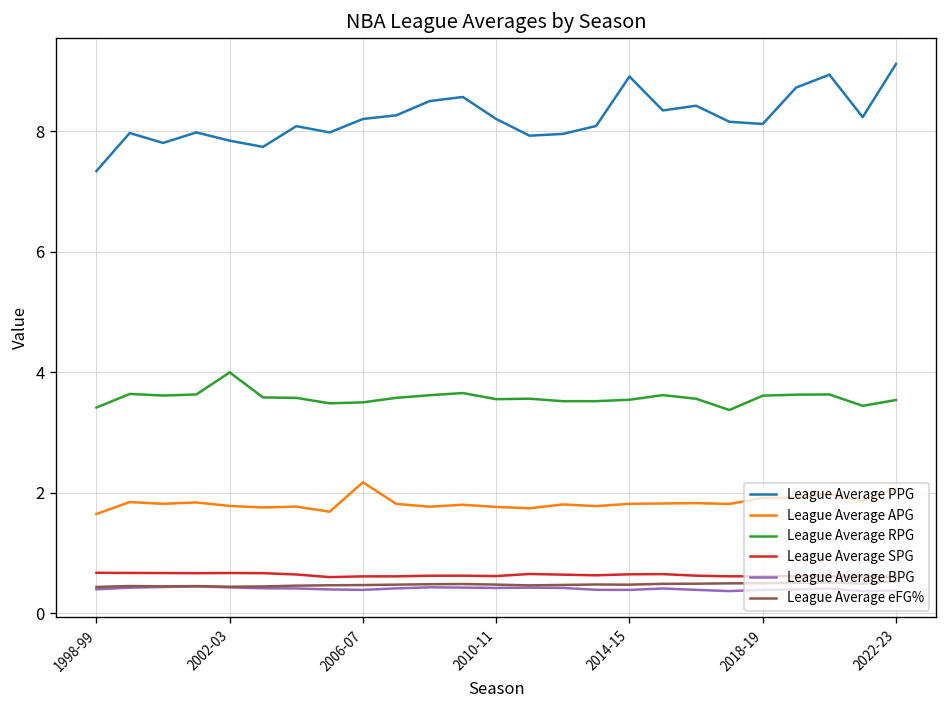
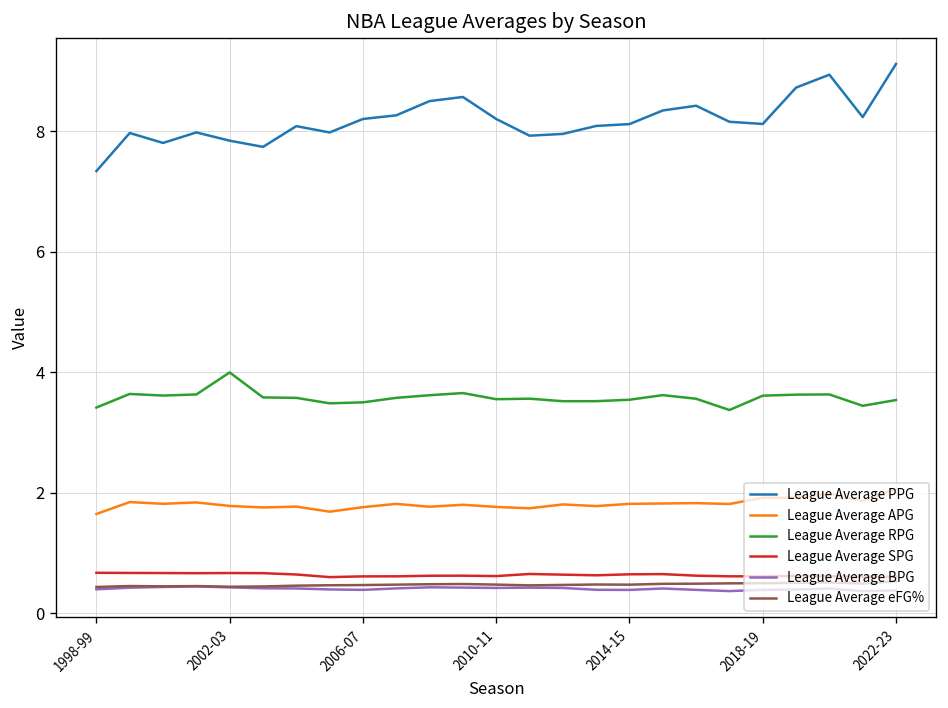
League Average APG, 2006-07: 2.2 -> 1.8
League Average PPG, 2014-15: 8.9 -> 8.1
